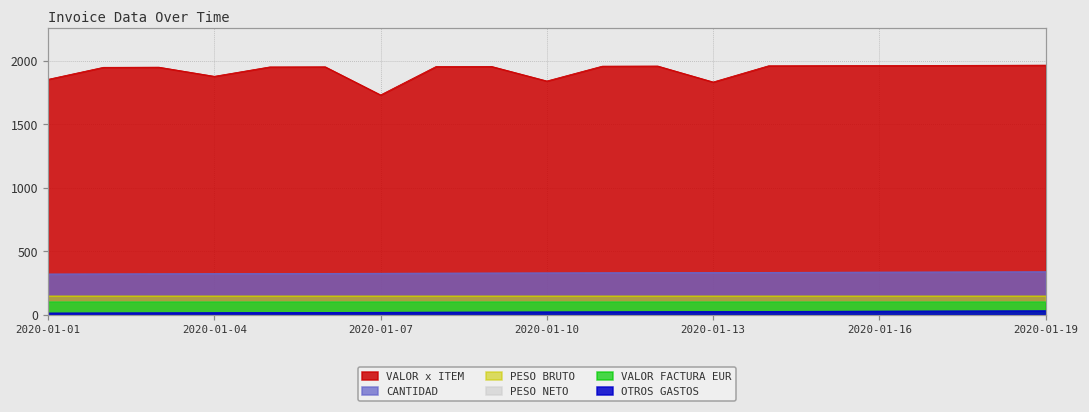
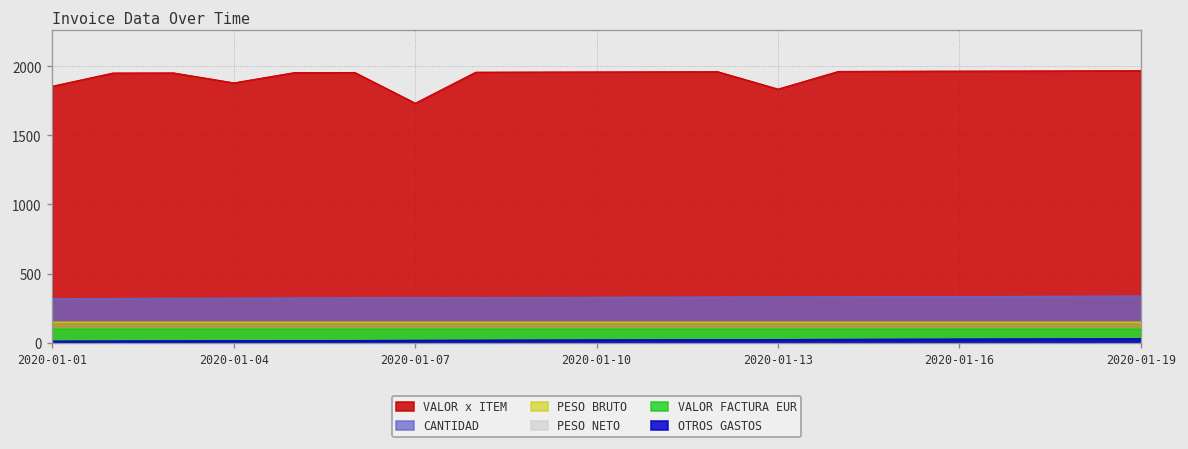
VALOR x ITEM, 2020-01-10: 1840 -> 1960
